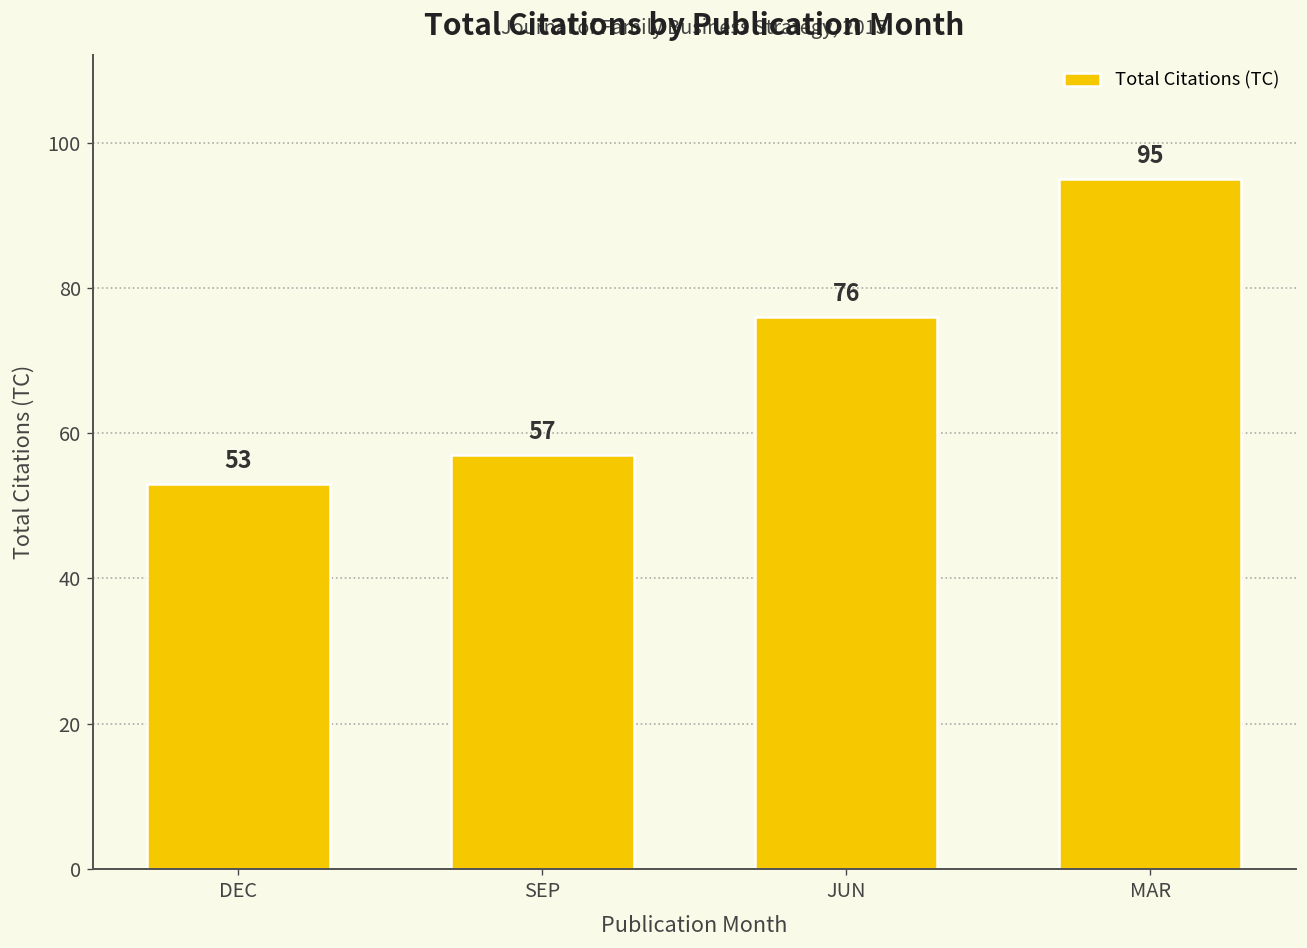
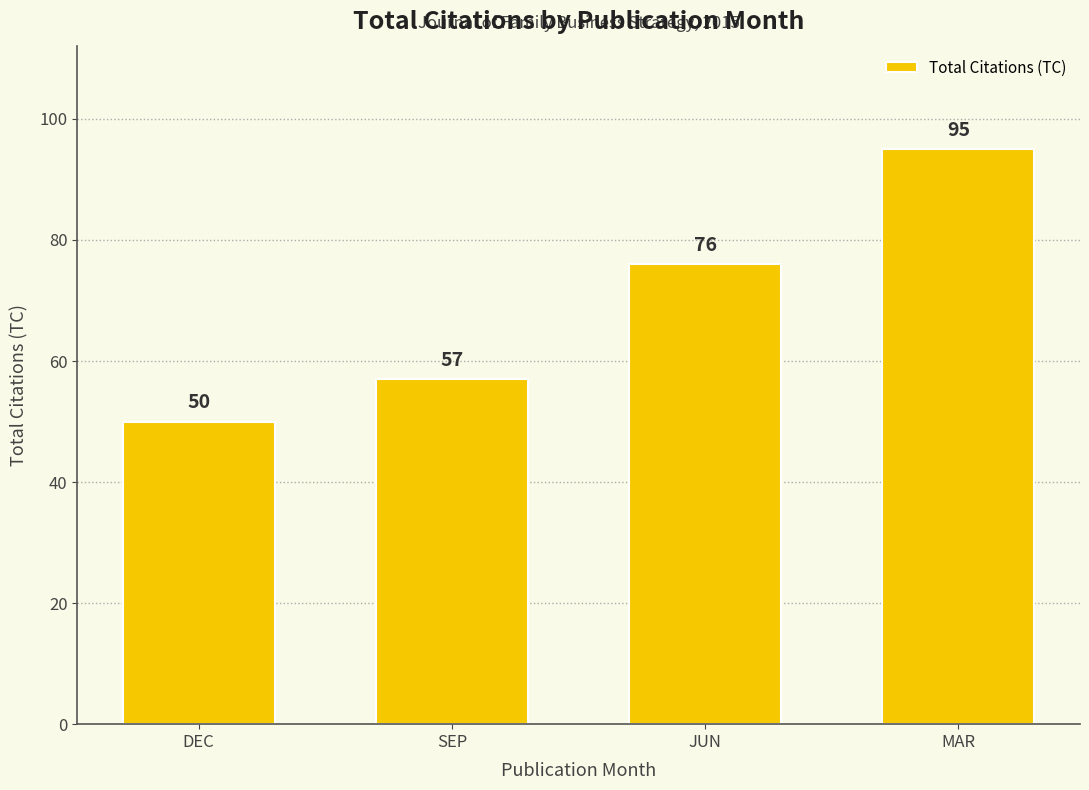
DEC: 53 -> 50
